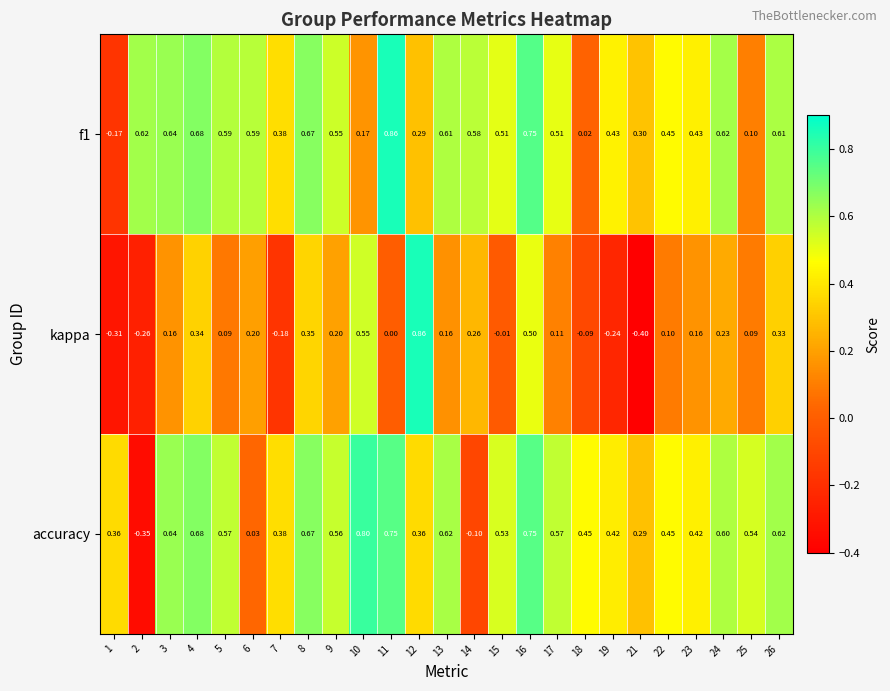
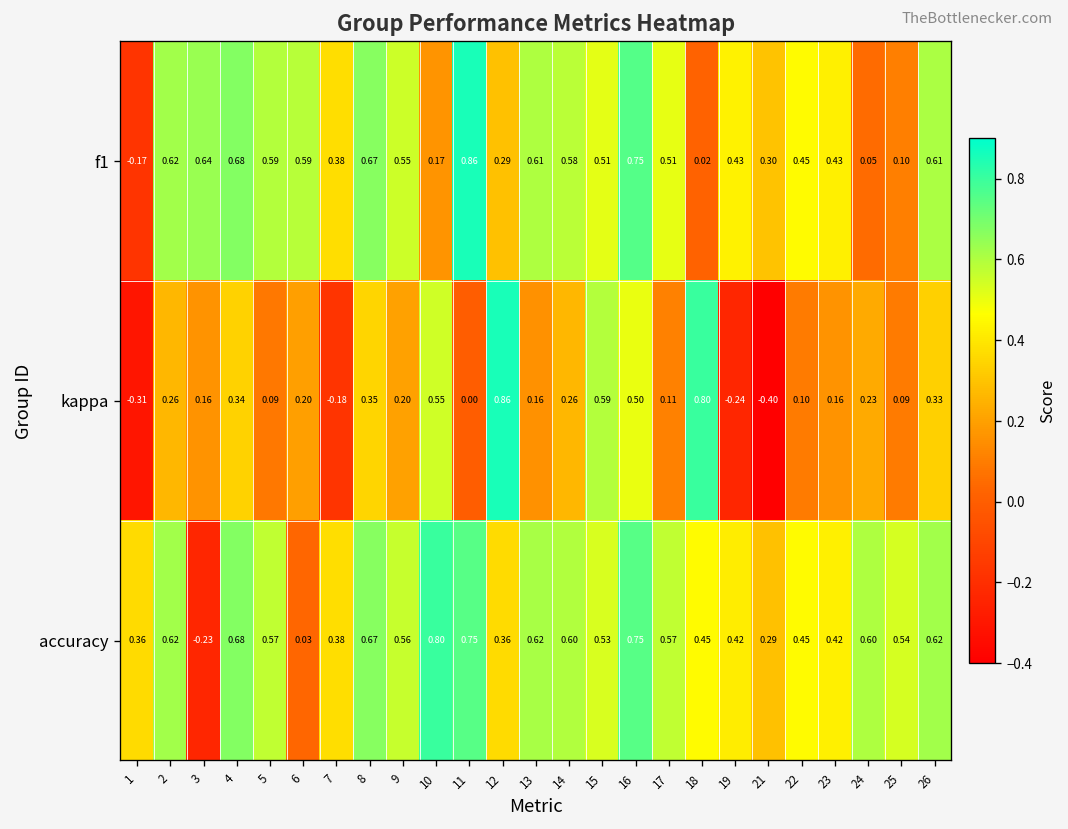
f1, 24: 0.62 -> 0.05
kappa, 2: -0.26 -> 0.26
kappa, 15: -0.01 -> 0.59
kappa, 18: -0.09 -> 0.80
accuracy, 2: -0.35 -> 0.62
accuracy, 3: 0.64 -> -0.23
accuracy, 14: -0.10 -> 0.60
